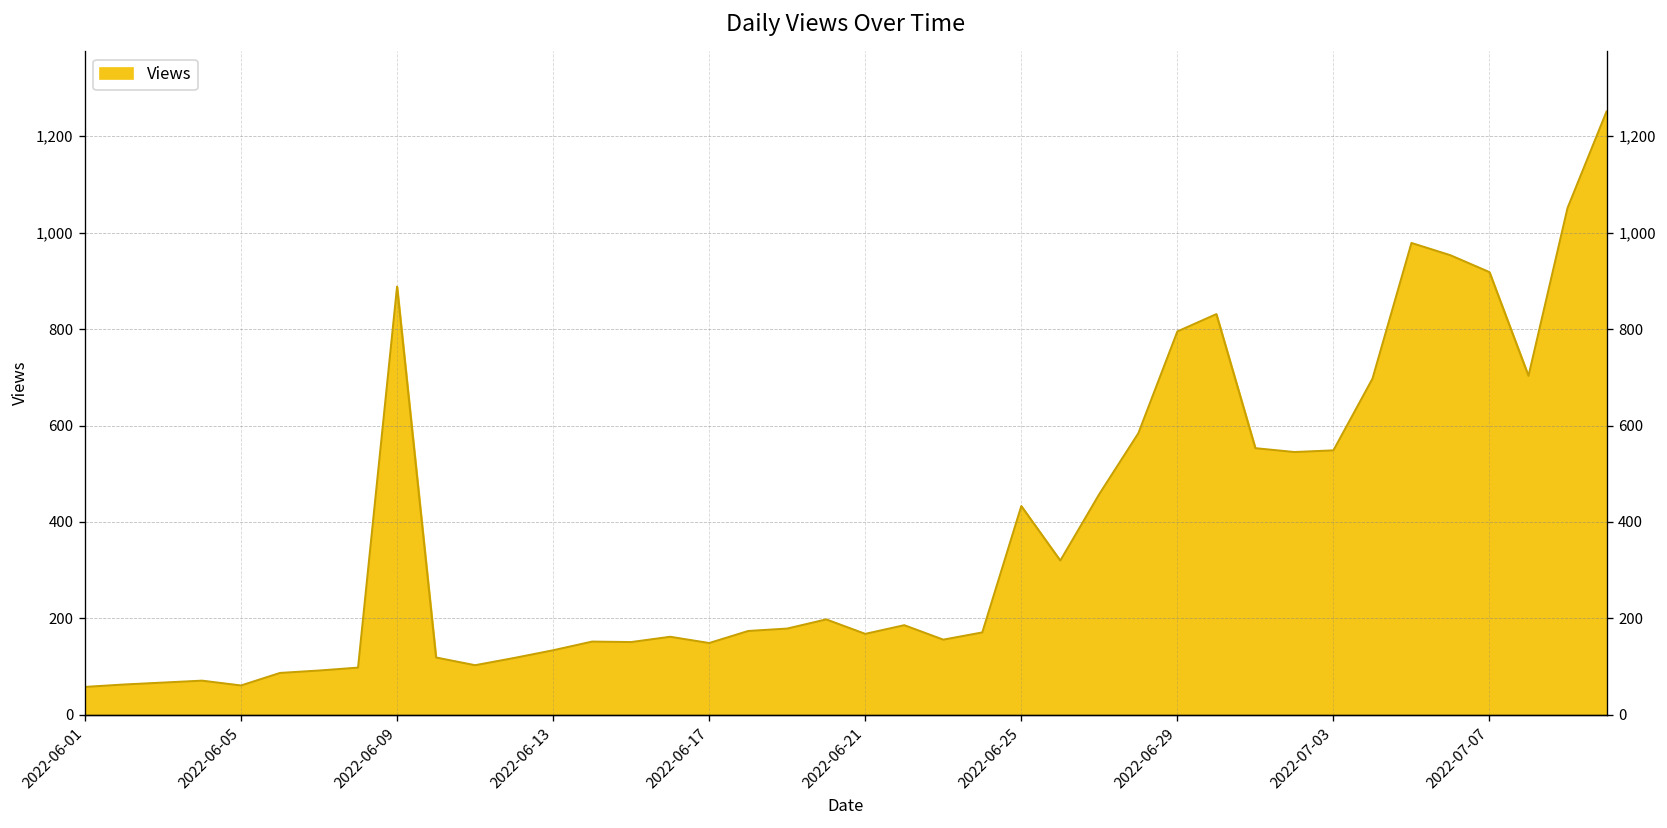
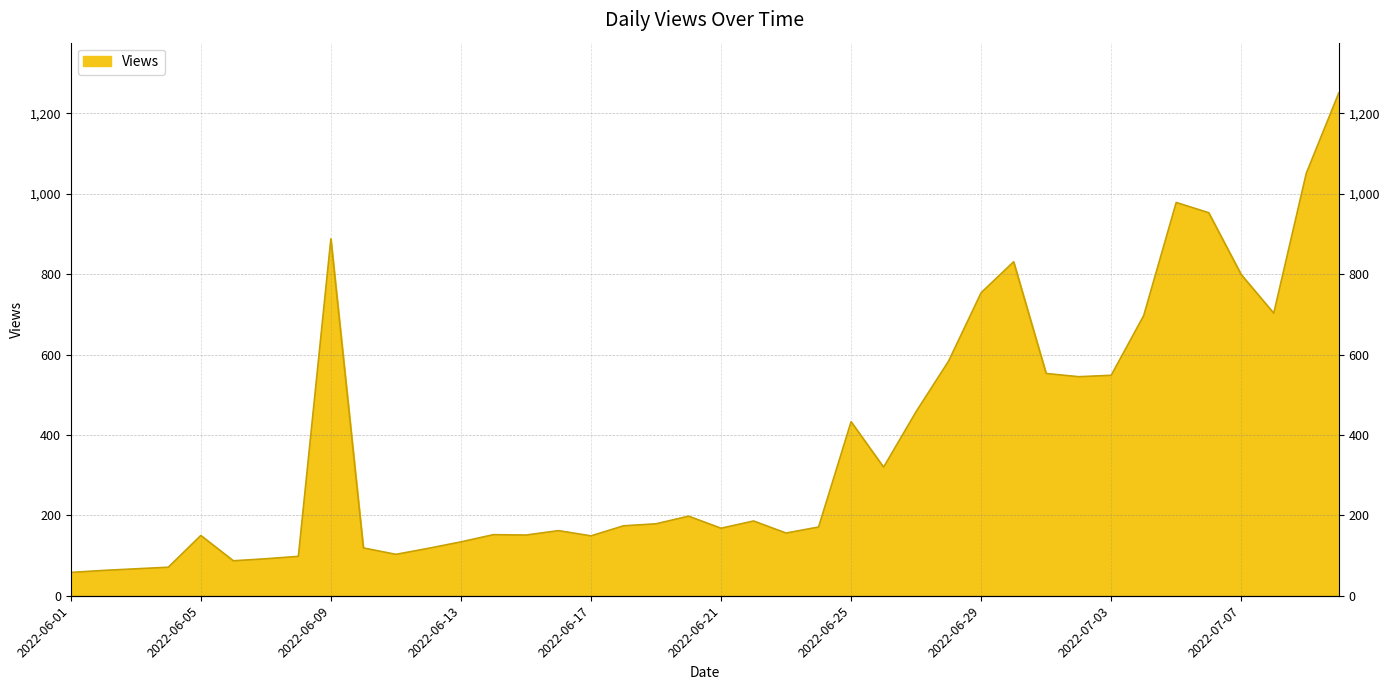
2022-06-05: 60 -> 150
2022-06-29: 800 -> 750
2022-07-07: 920 -> 800
